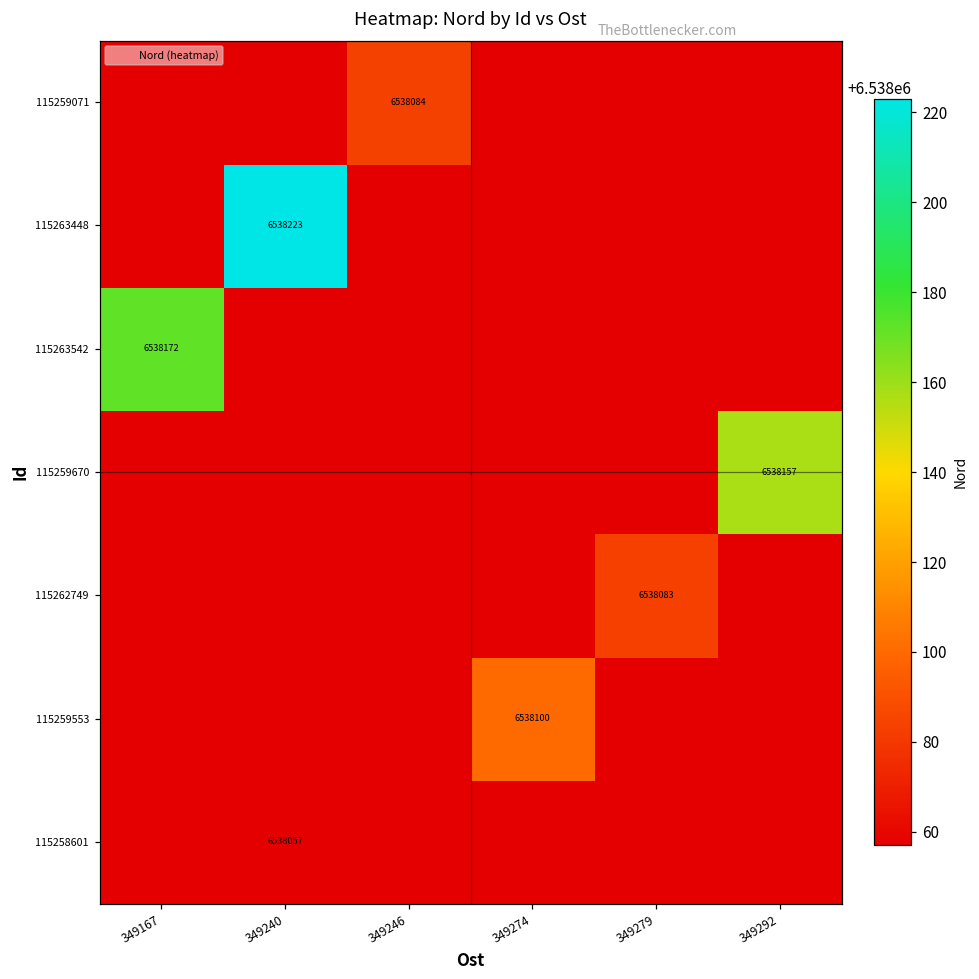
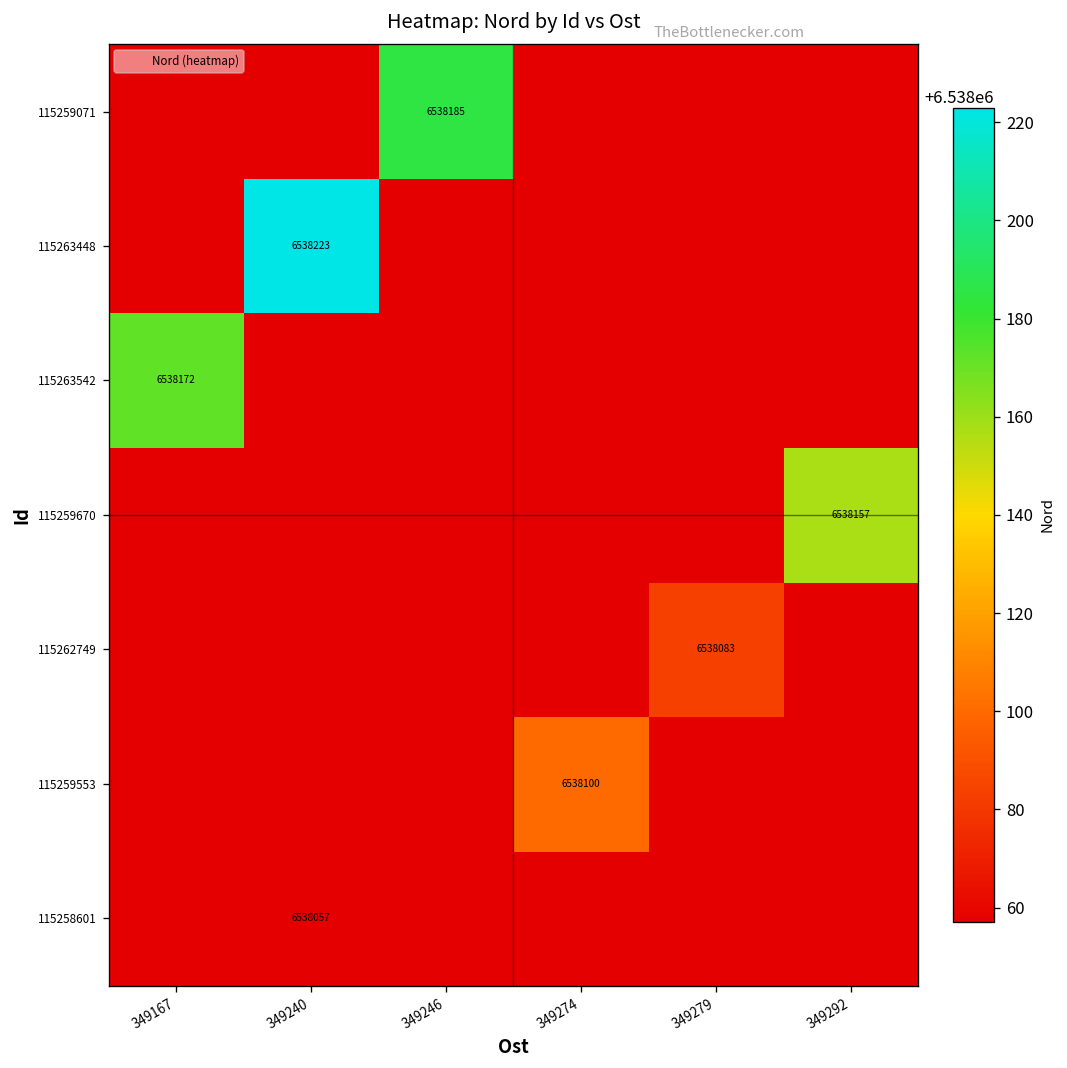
115259071, 349246: 6538084 -> 6538185
